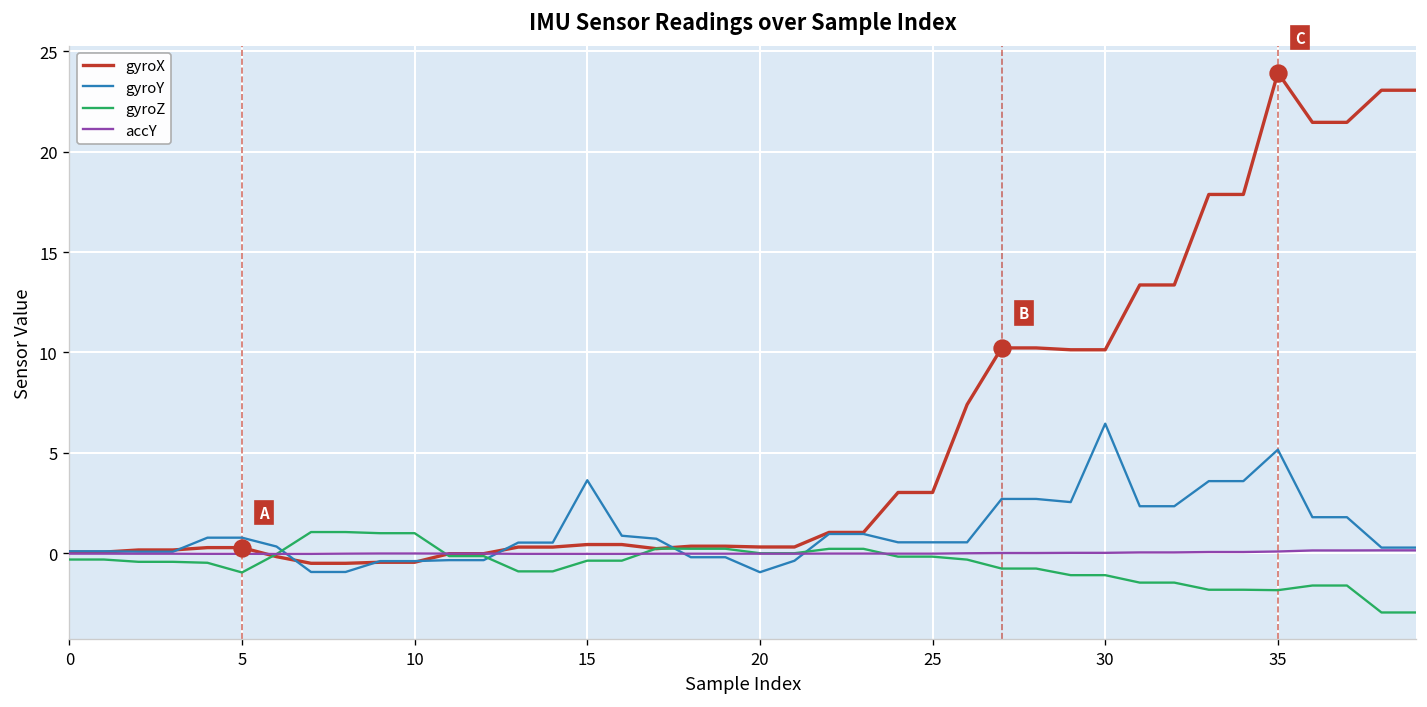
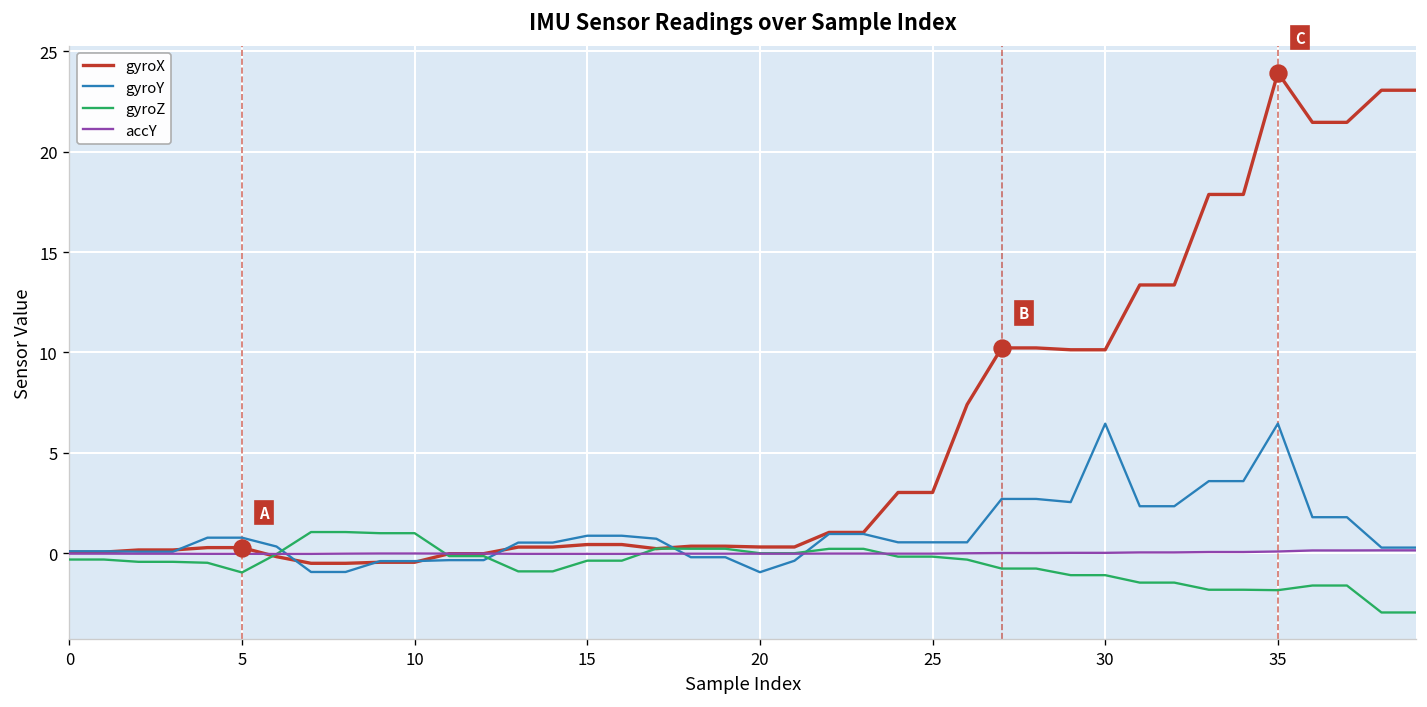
gyroY, 15: 3.6 -> 0.9
gyroY, 35: 5.2 -> 6.5
